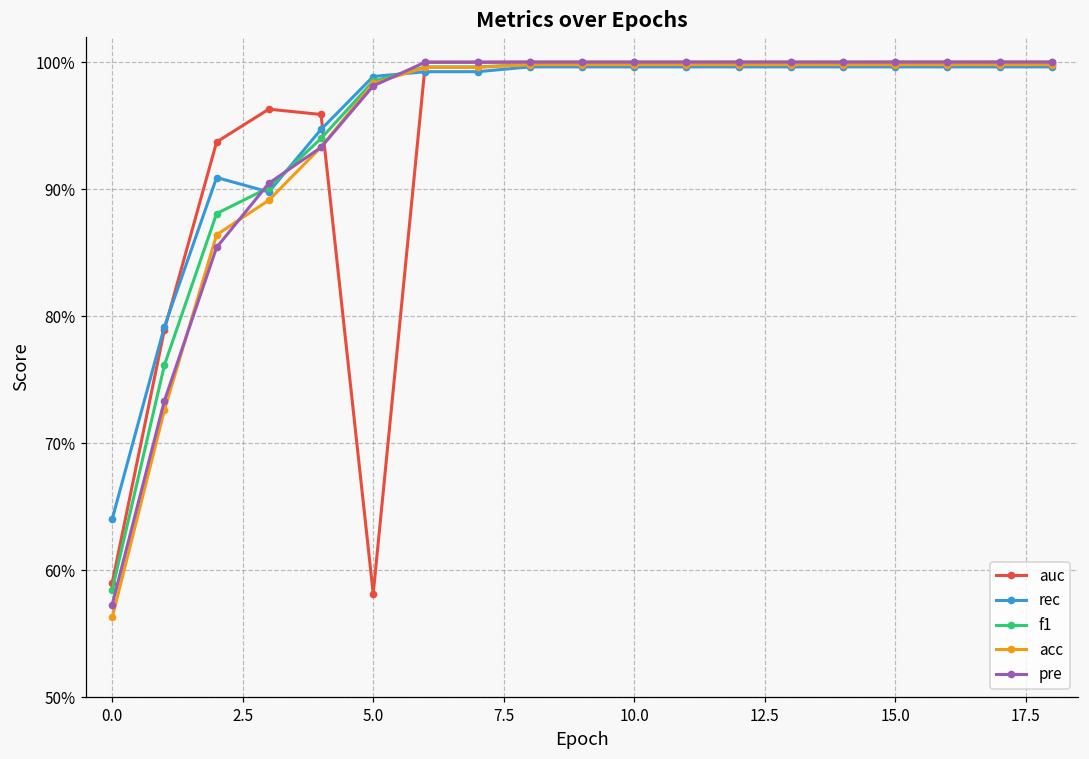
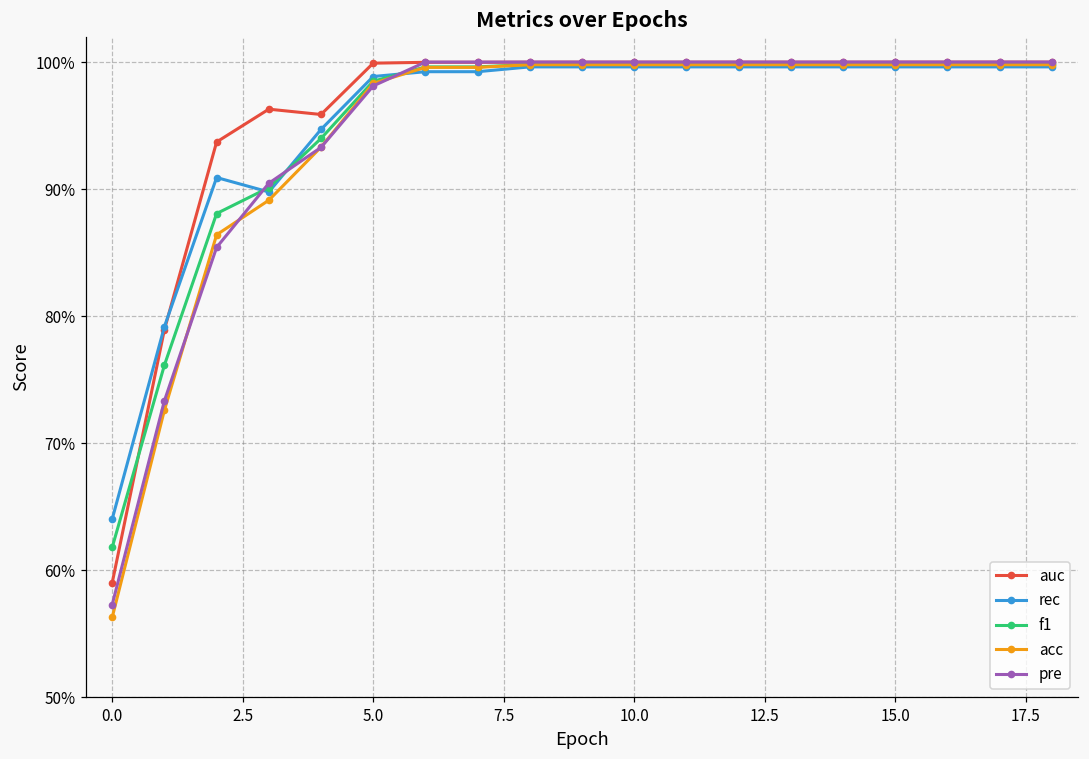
f1, 0.0: 58.4% -> 61.8%
auc, 5.0: 58.1% -> 99.9%
